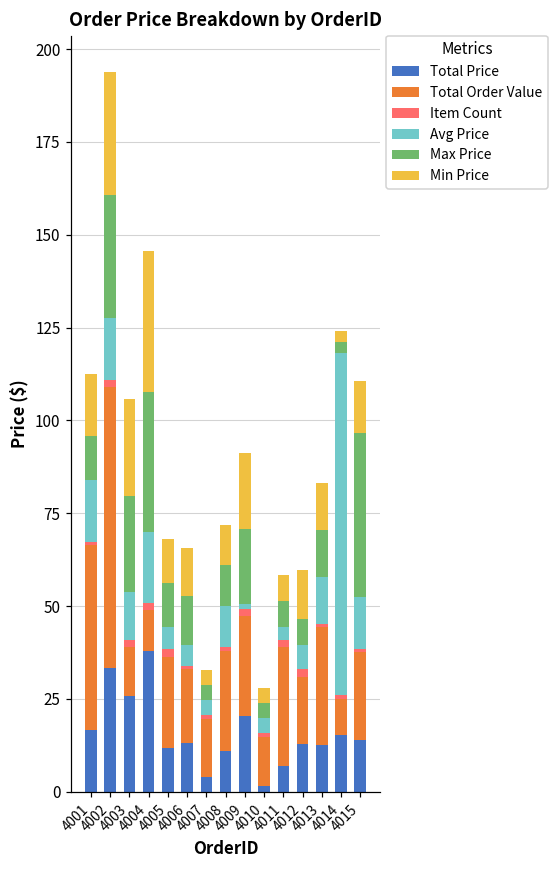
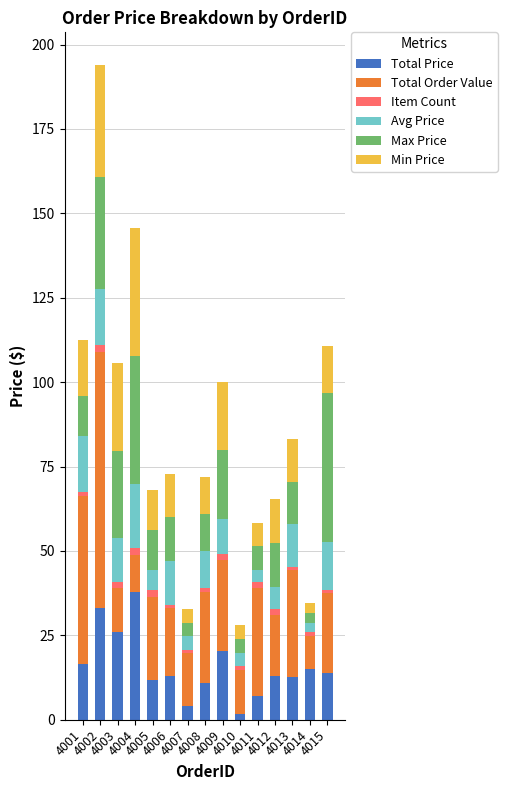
Avg Price, 4006: 6 -> 13
Avg Price, 4009: 1 -> 10
Max Price, 4012: 7 -> 13
Avg Price, 4014: 92 -> 3
